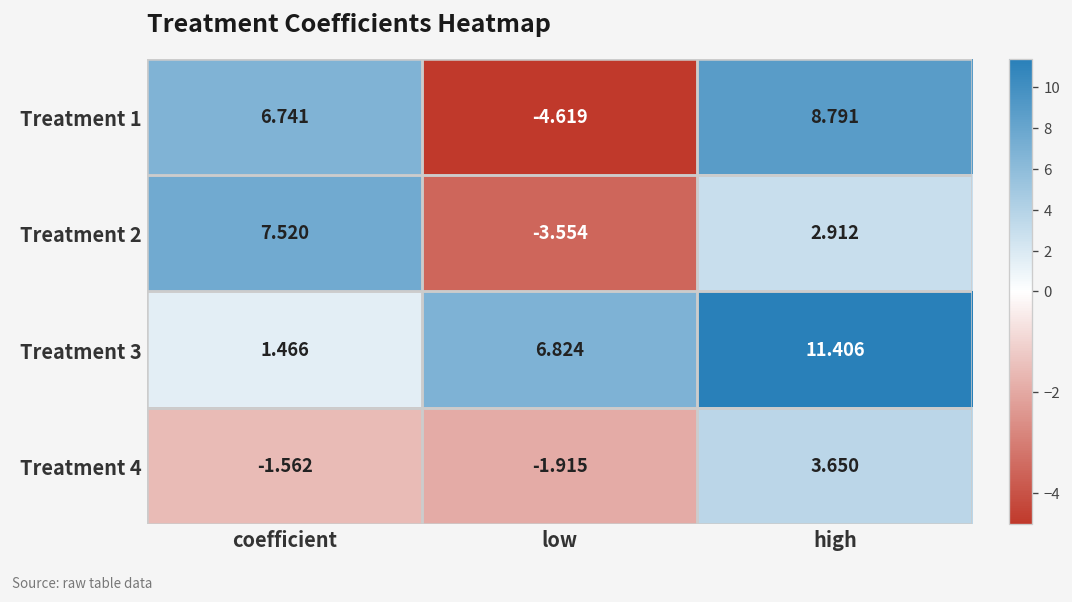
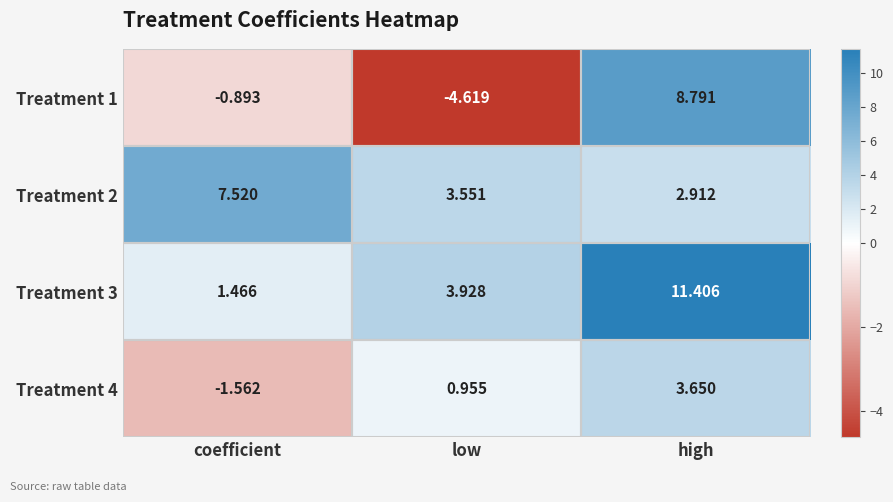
Treatment 1, coefficient: 6.741 -> -0.893
Treatment 2, low: -3.554 -> 3.551
Treatment 3, low: 6.824 -> 3.928
Treatment 4, low: -1.915 -> 0.955
